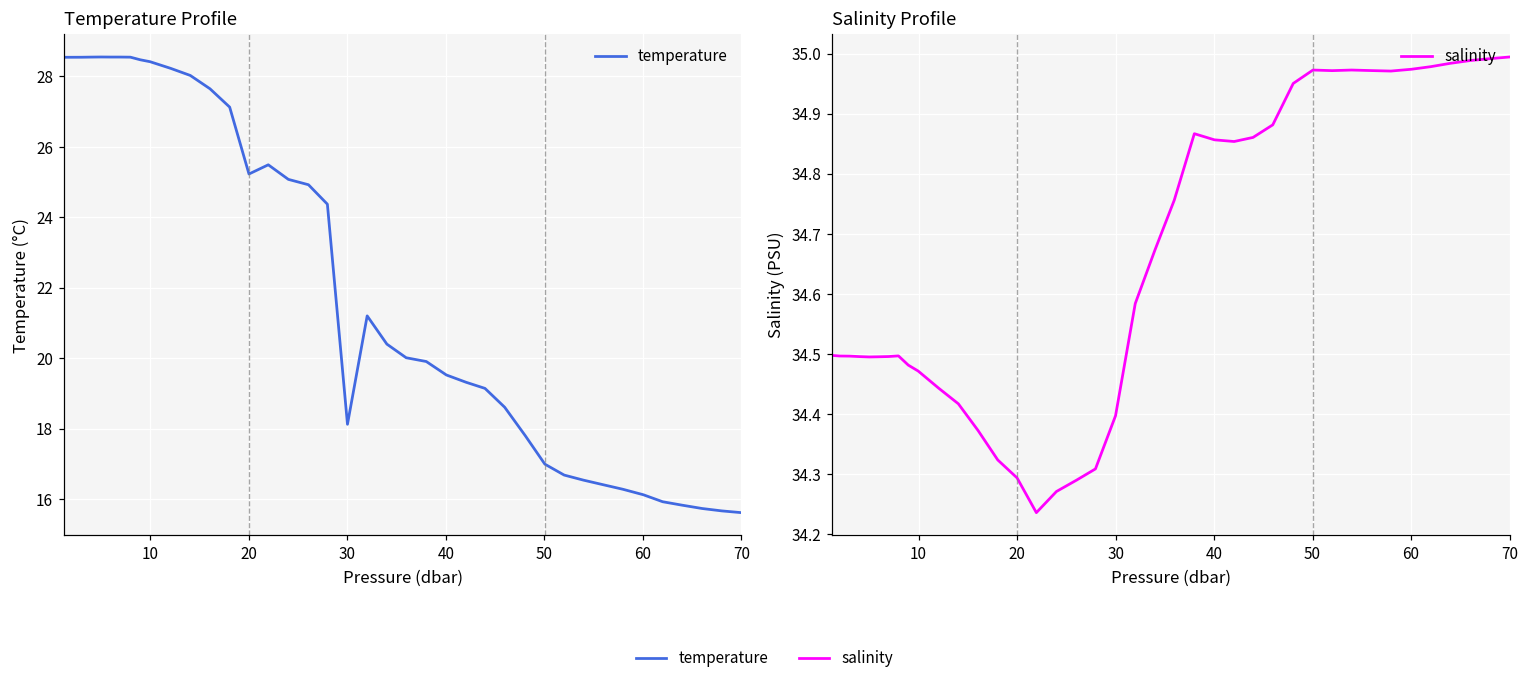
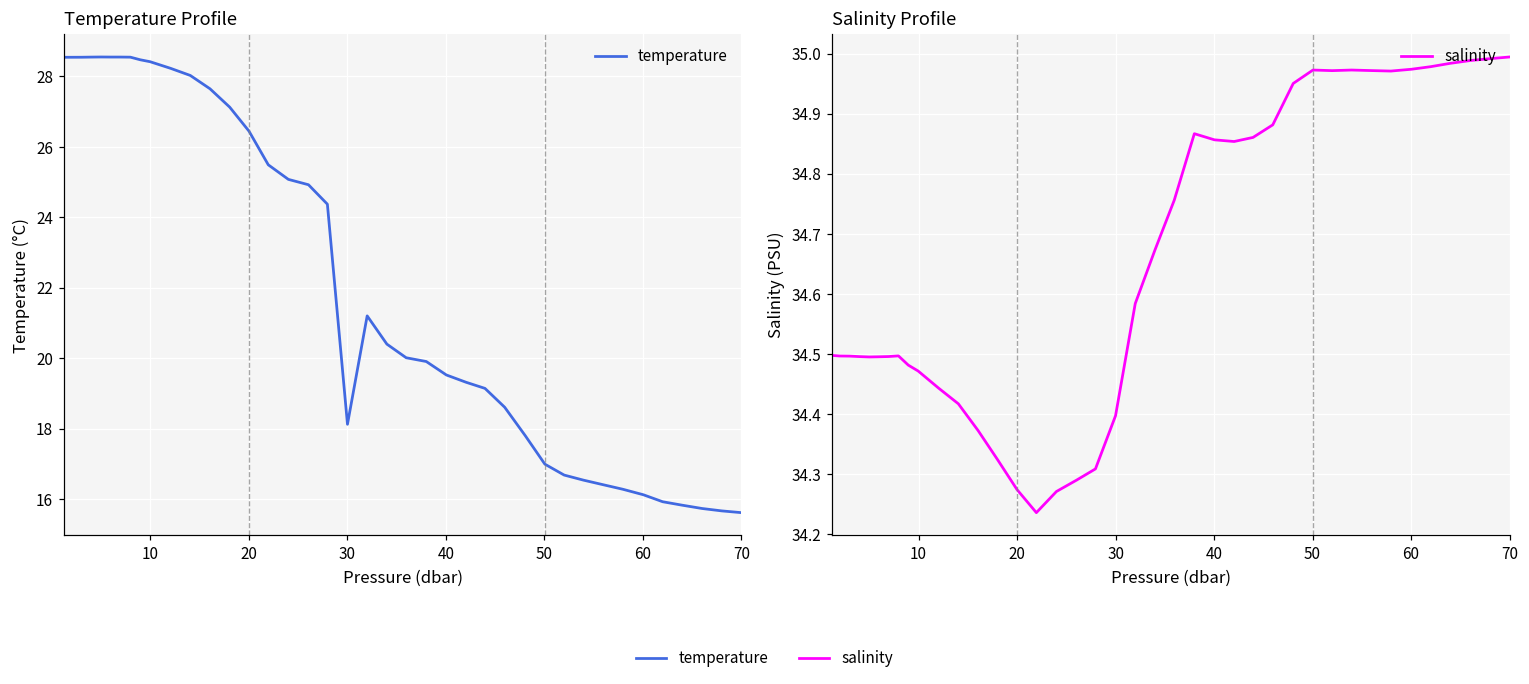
Temperature Profile, 20: 25.2 -> 26.4
Salinity Profile, 20: 34.29 -> 34.27
